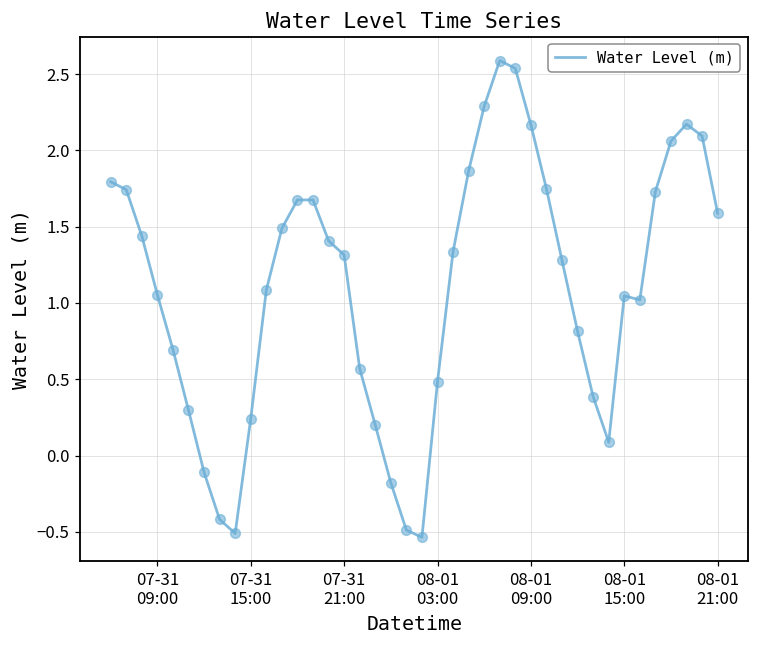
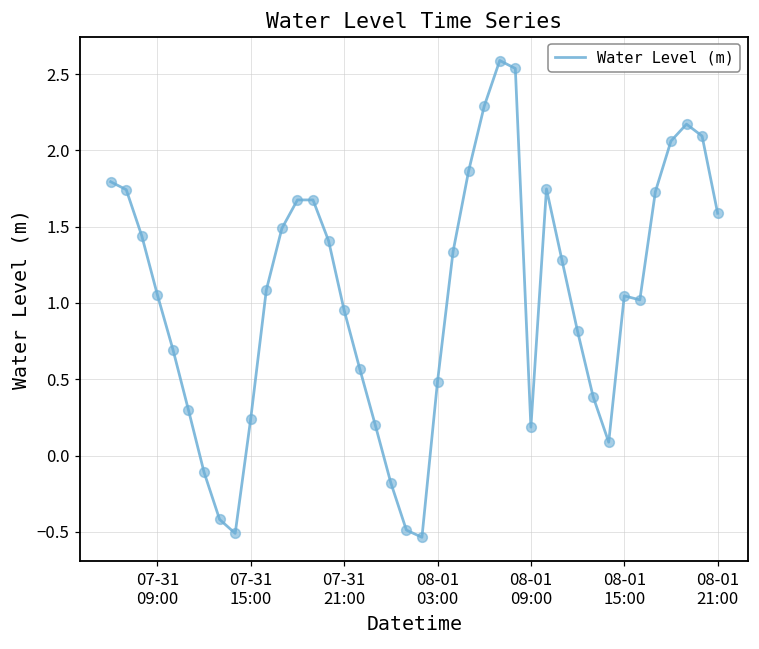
07-31 21:00: 1.31 -> 0.95
08-01 09:00: 2.17 -> 0.19
